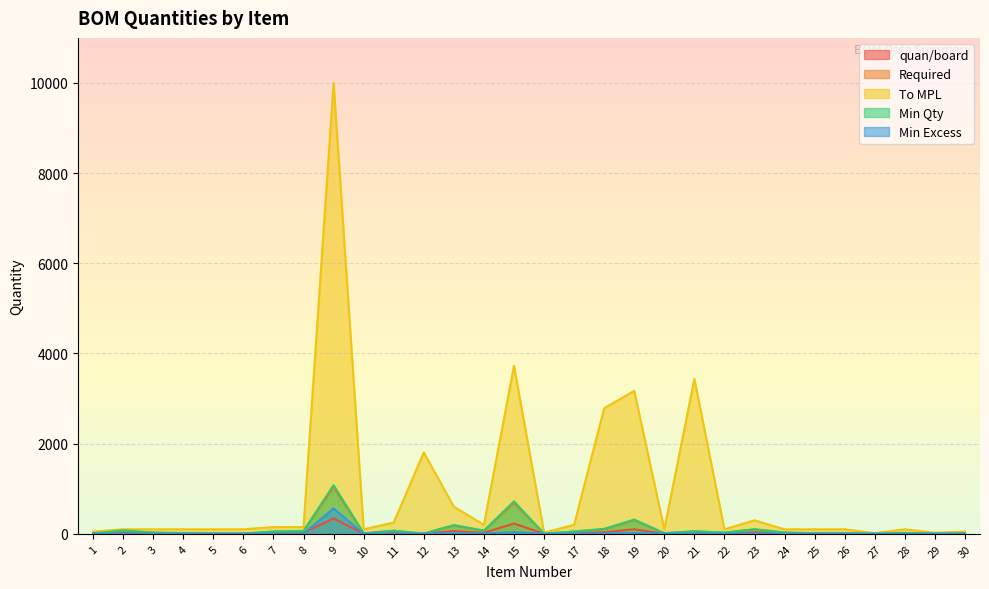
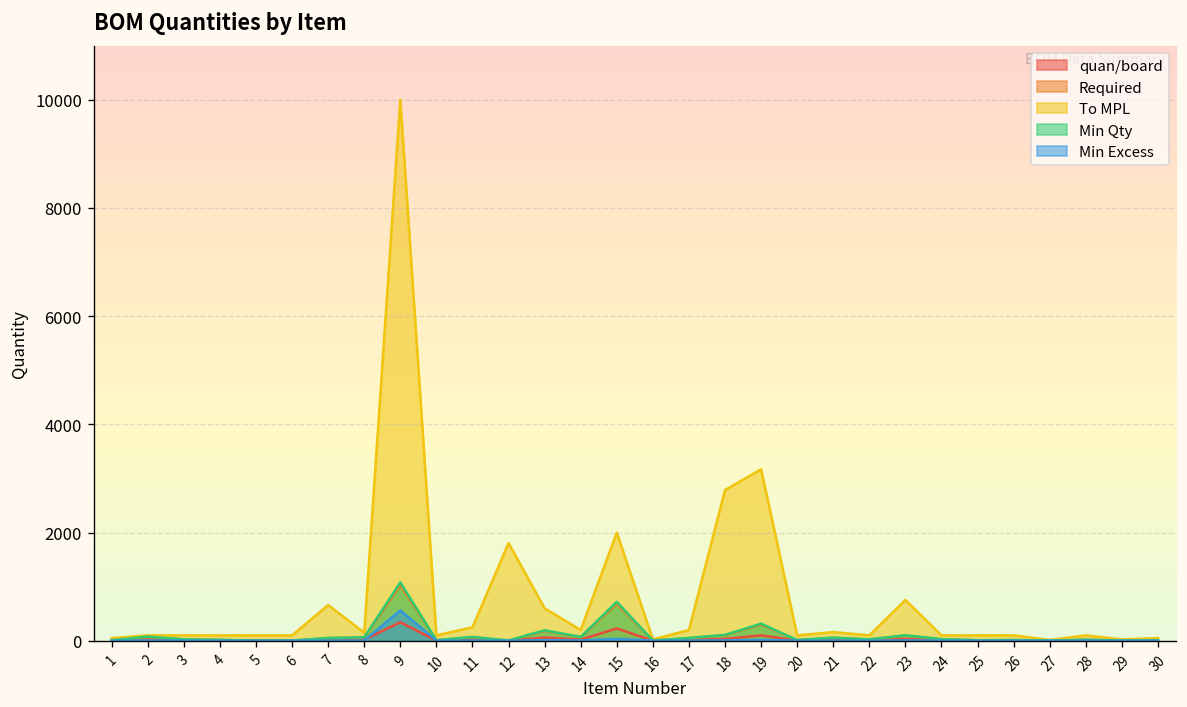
To MPL, 7: 200 -> 700
To MPL, 15: 3700 -> 2000
To MPL, 21: 3400 -> 200
To MPL, 23: 300 -> 800
